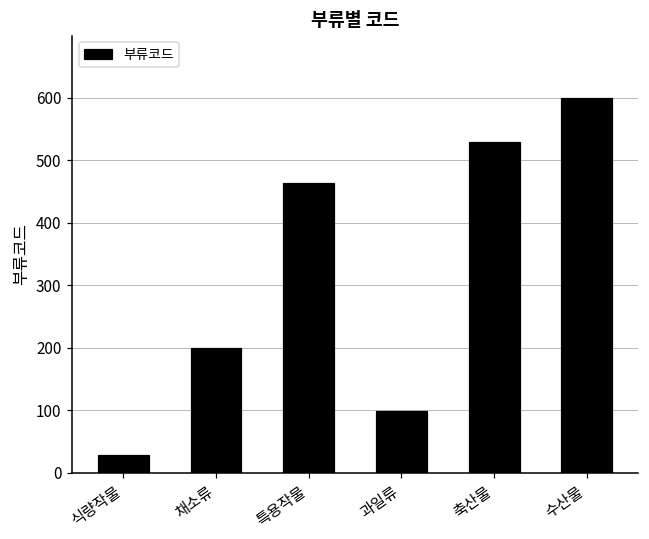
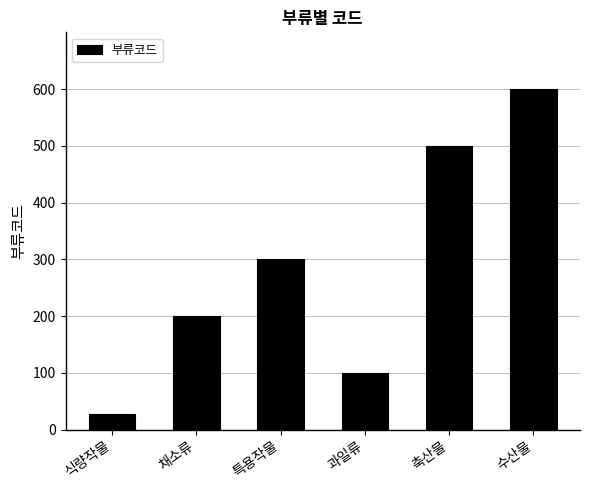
특용작물: 460 -> 300
축산물: 530 -> 500
